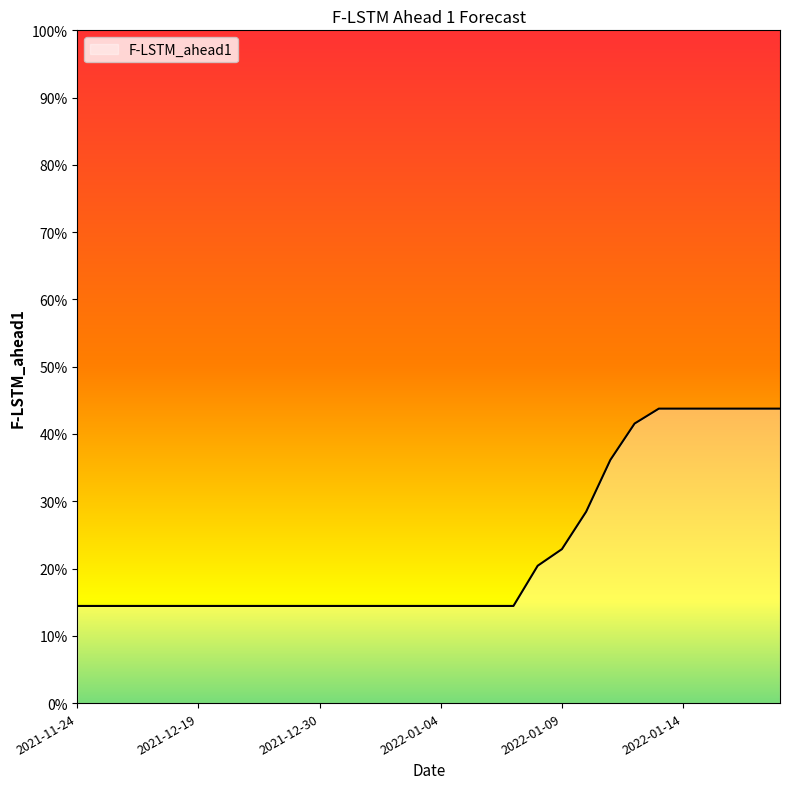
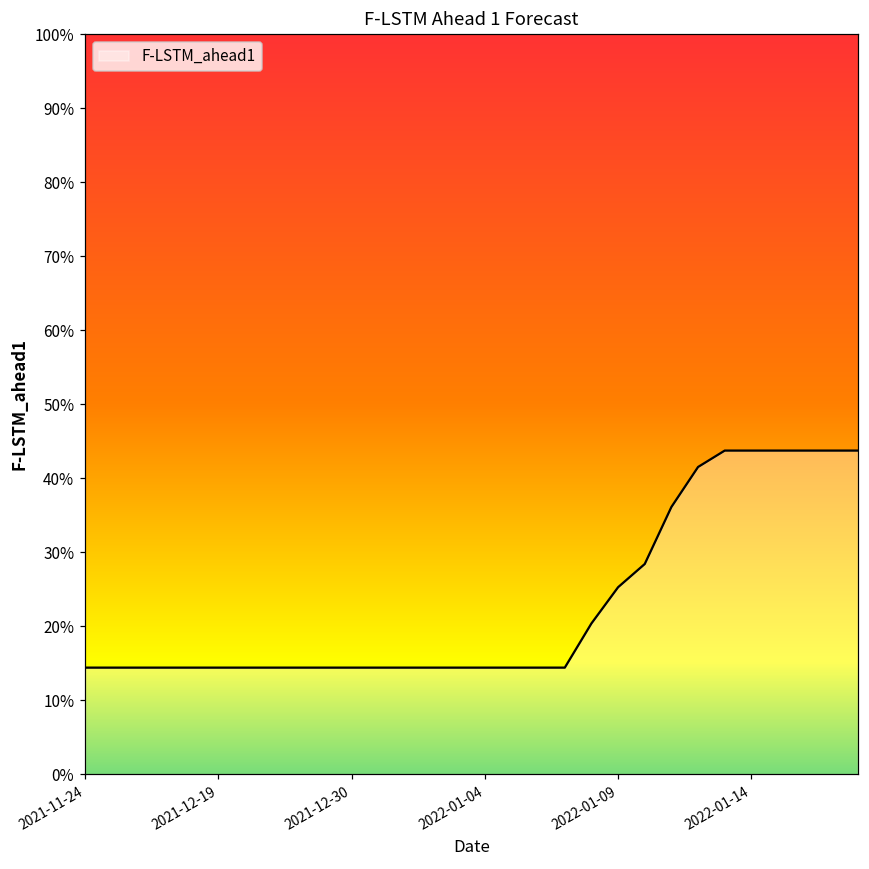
2022-01-09: 23% -> 25%
